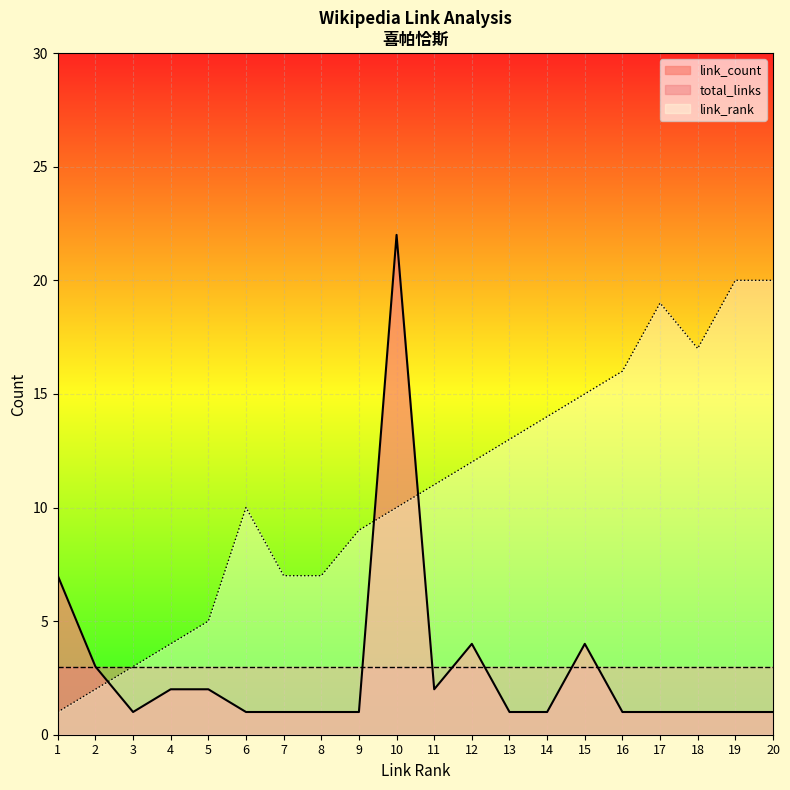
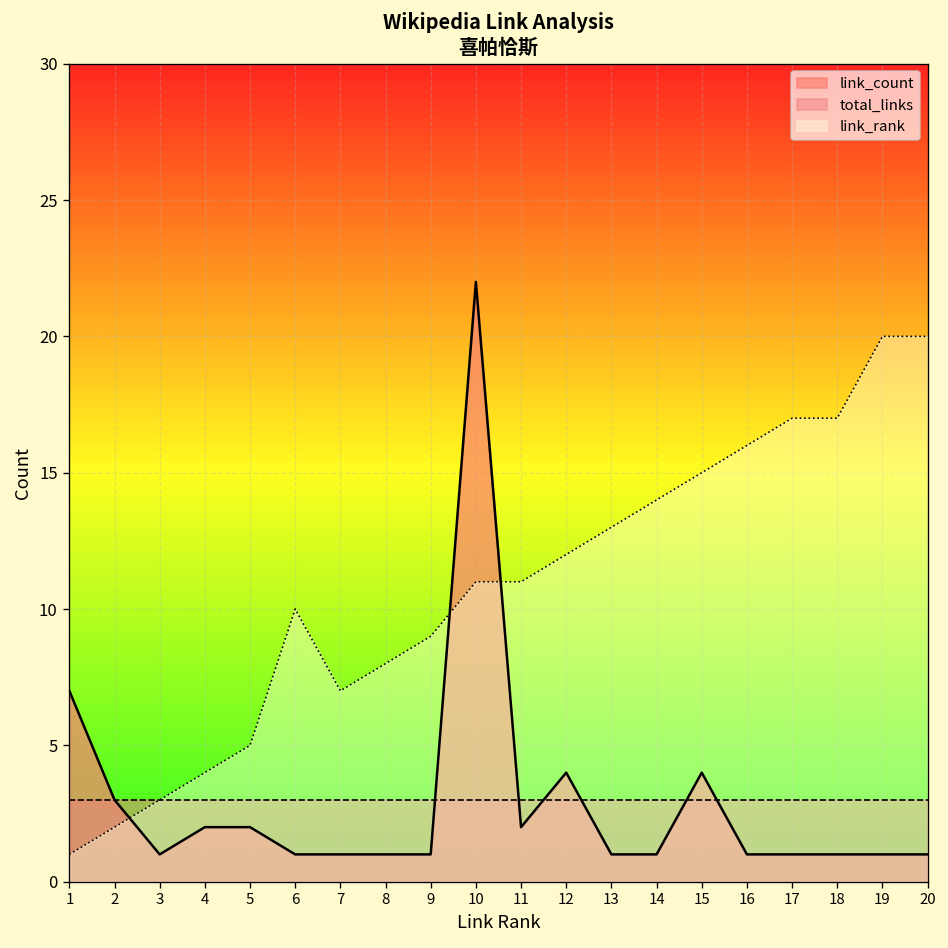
link_rank, 8: 7 -> 8
link_rank, 10: 10 -> 11
link_rank, 17: 19 -> 17
